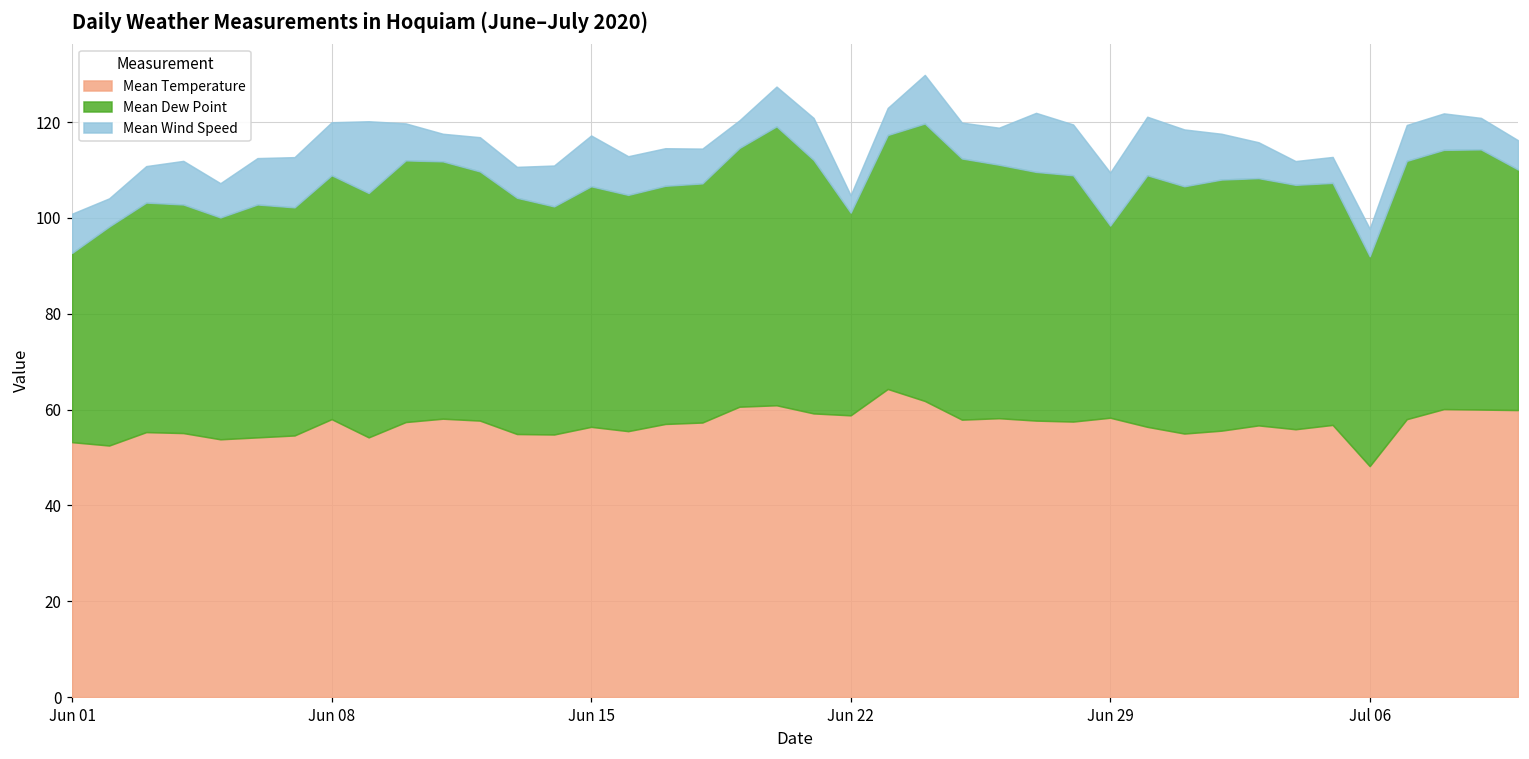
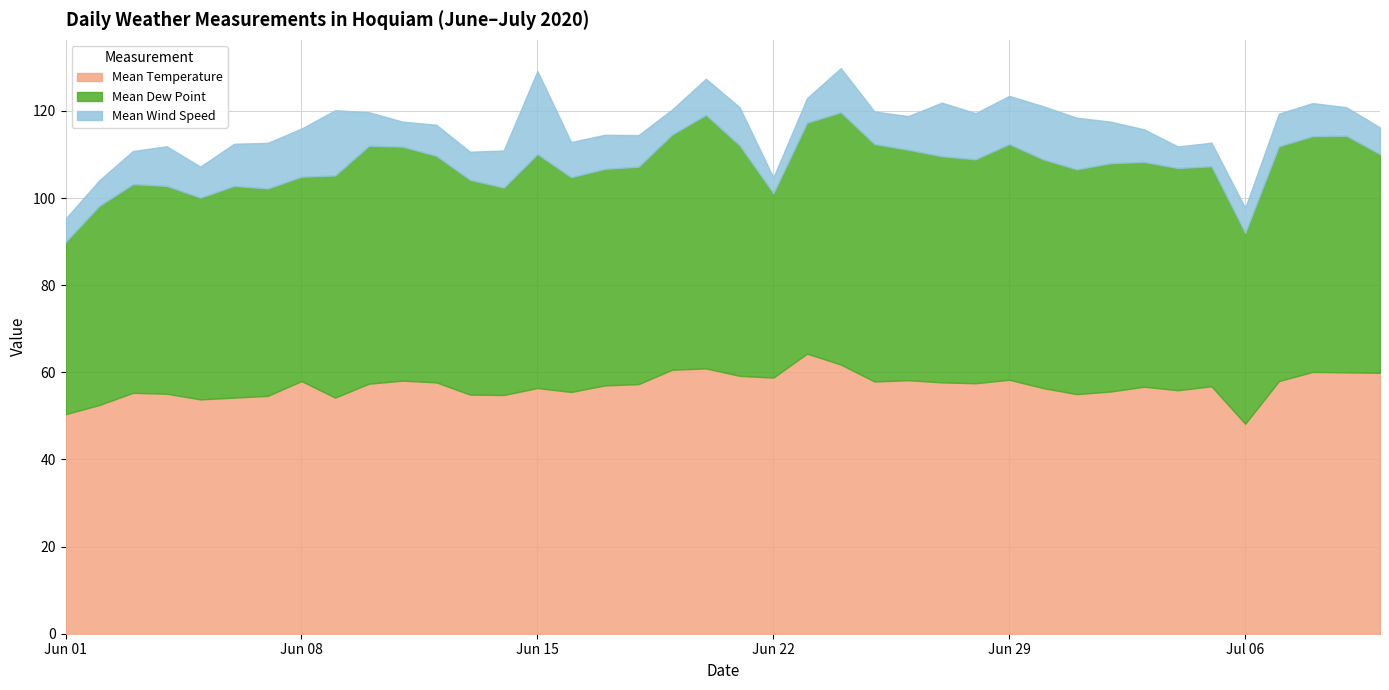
Mean Temperature, Jun 01: 53 -> 50
Mean Wind Speed, Jun 01: 8 -> 5
Mean Dew Point, Jun 08: 51 -> 47
Mean Dew Point, Jun 15: 50 -> 54
Mean Wind Speed, Jun 15: 11 -> 19
Mean Dew Point, Jun 29: 40 -> 54
